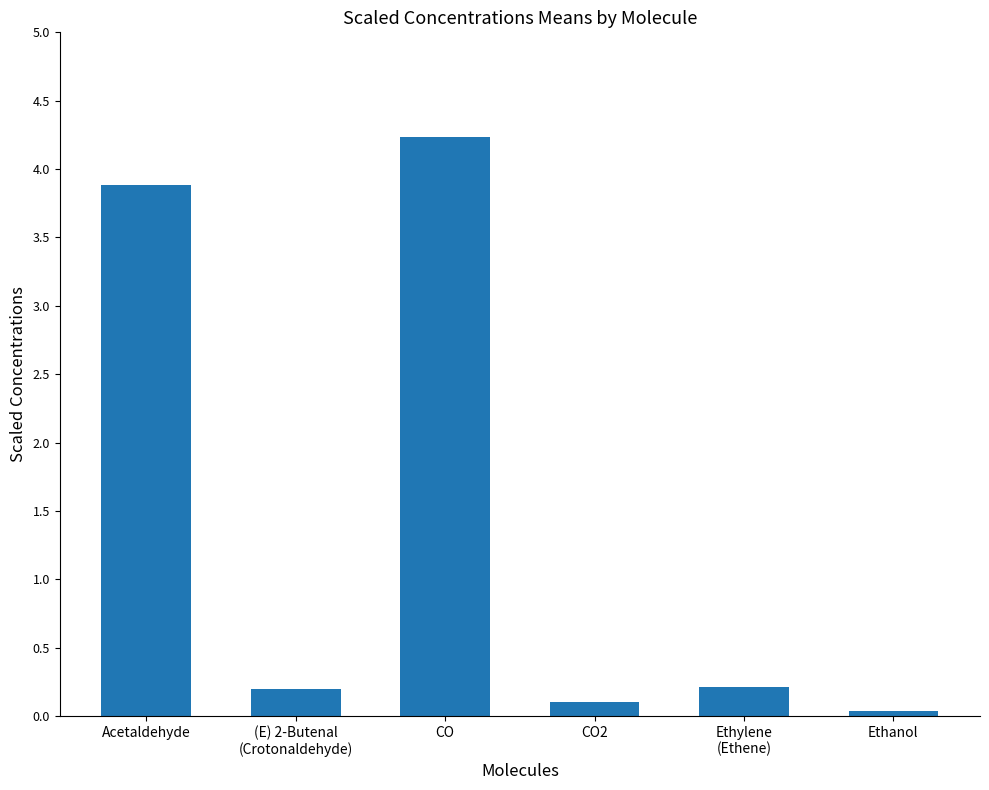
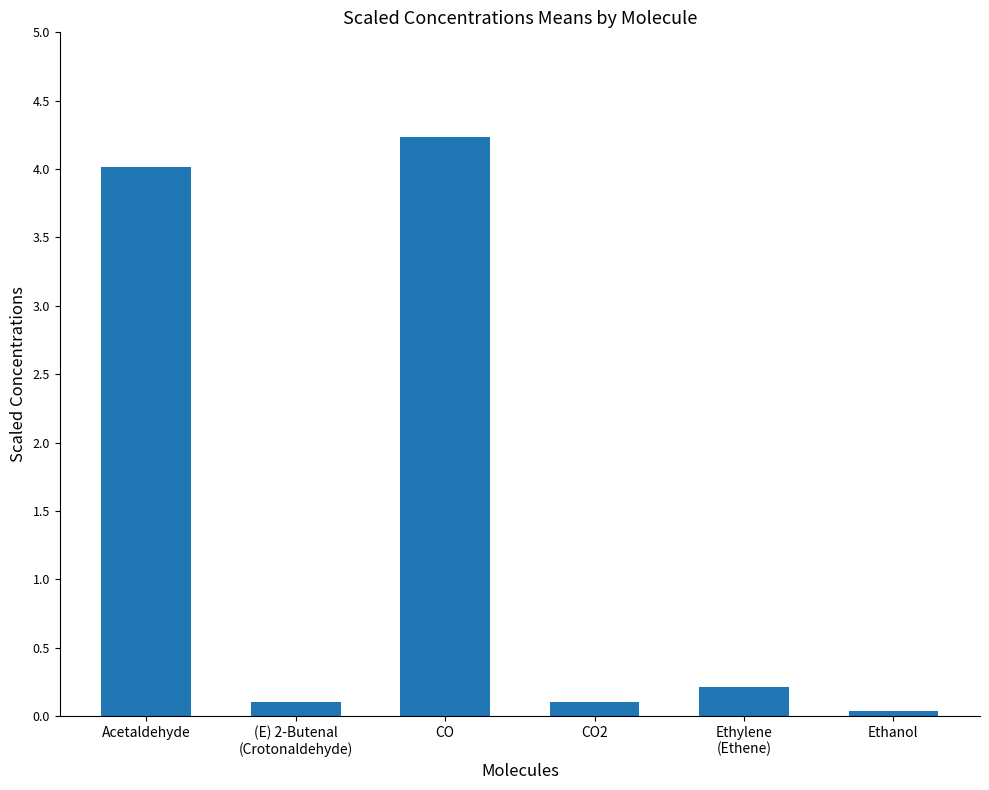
Acetaldehyde: 3.88 -> 4.02
(E) 2-Butenal (Crotonaldehyde): 0.20 -> 0.10
